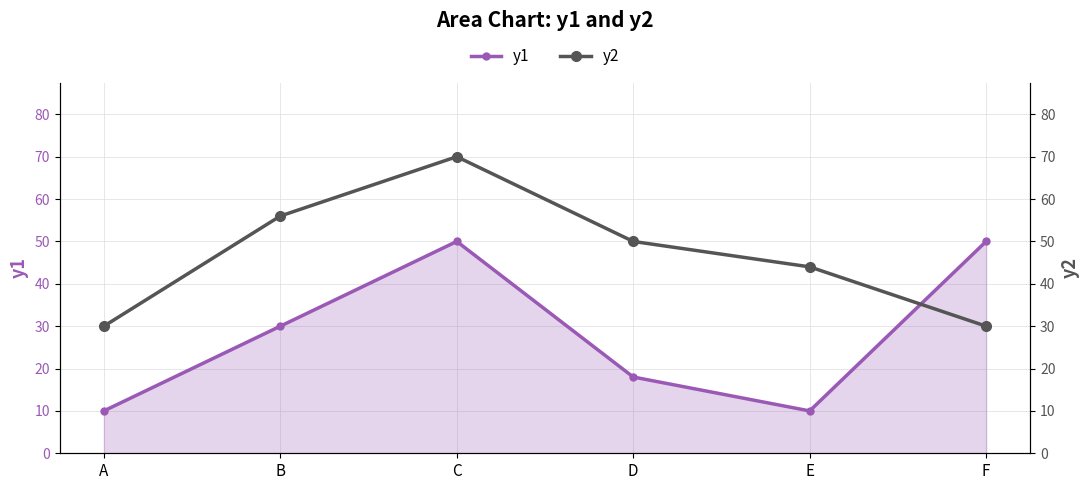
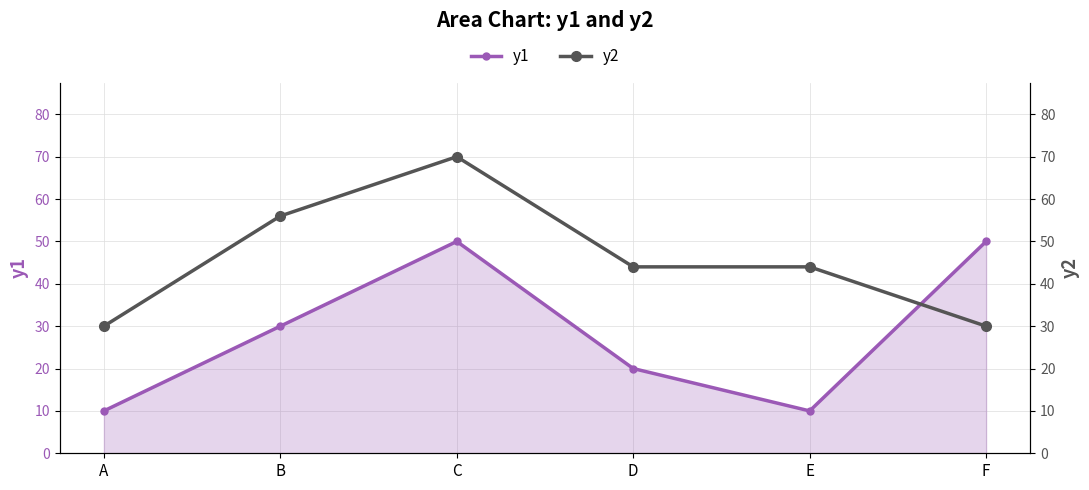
y1, D: 18 -> 20
y2, D: 50 -> 44
